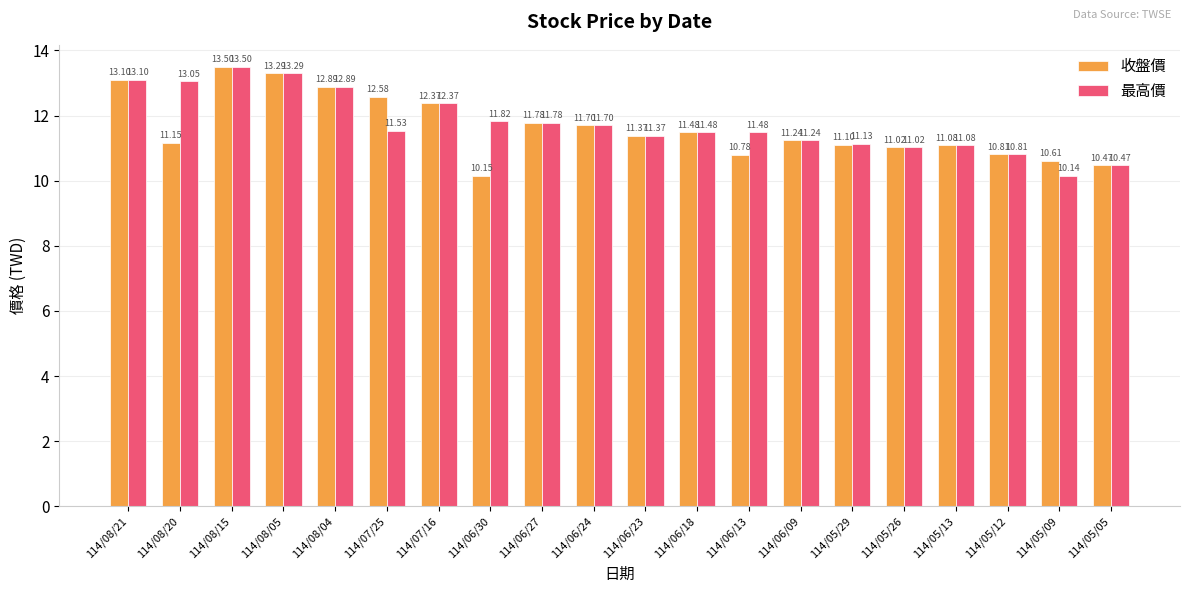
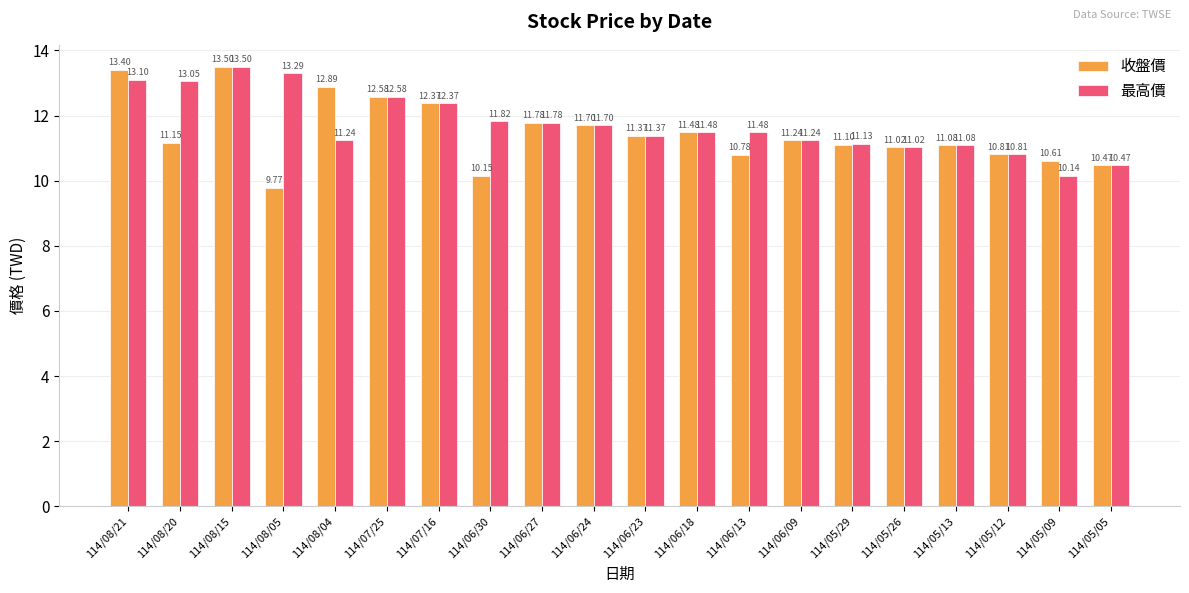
收盤價, 114/08/21: 13.10 -> 13.40
收盤價, 114/08/05: 13.29 -> 9.77
最高價, 114/08/04: 12.89 -> 11.24
最高價, 114/07/25: 11.53 -> 12.58
